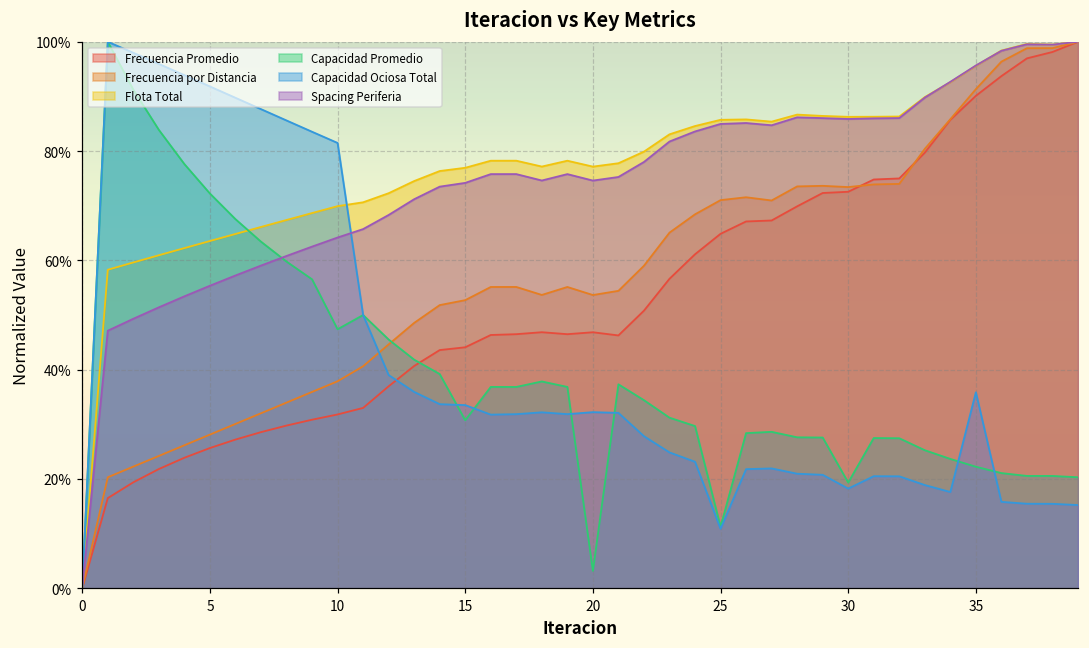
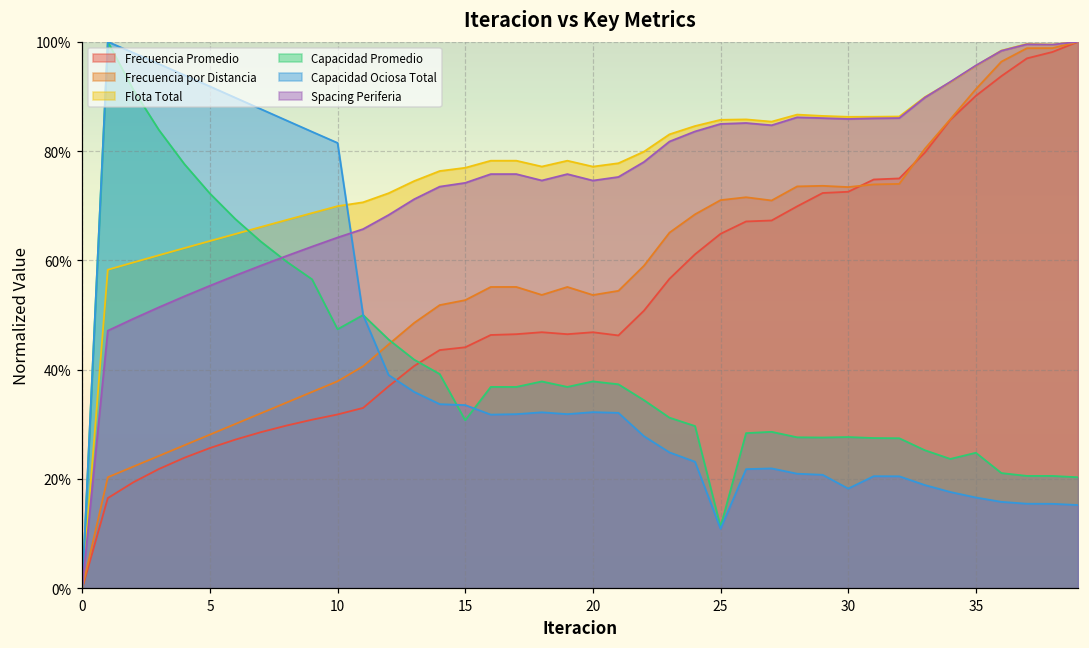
Capacidad Promedio, 20: 3% -> 38%
Capacidad Promedio, 30: 19% -> 28%
Capacidad Promedio, 35: 22% -> 25%
Capacidad Ociosa Total, 35: 36% -> 17%
